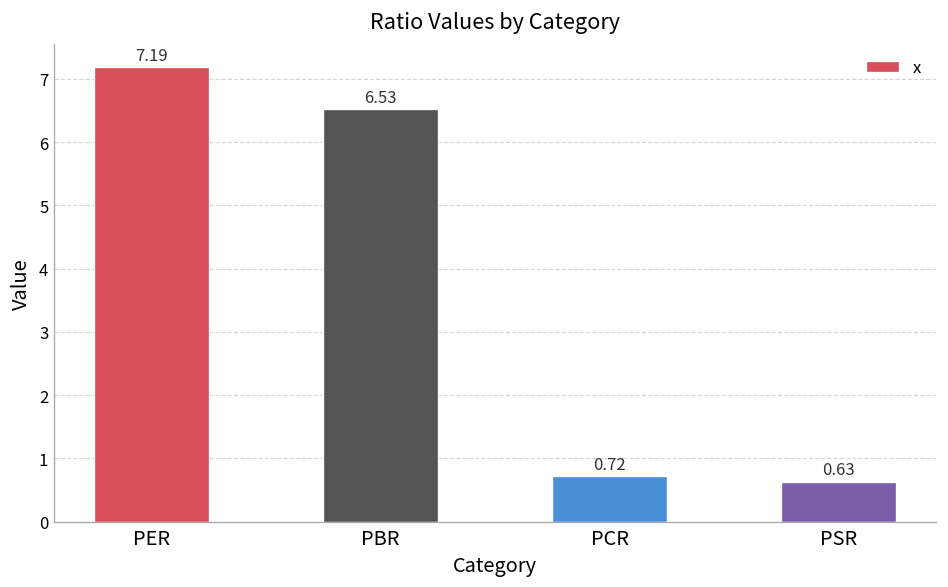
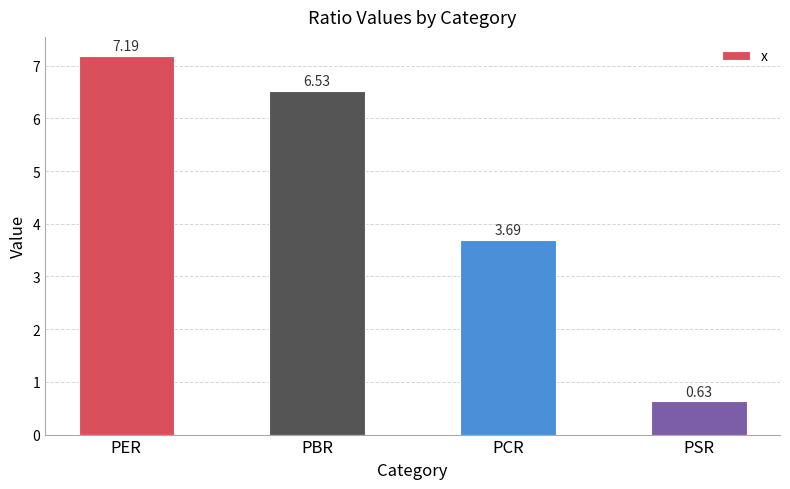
PCR: 0.72 -> 3.69
